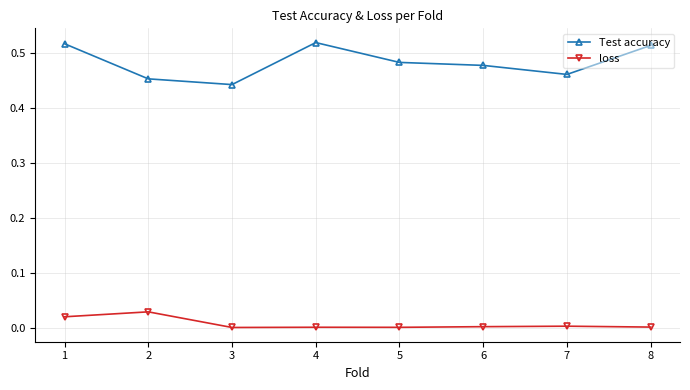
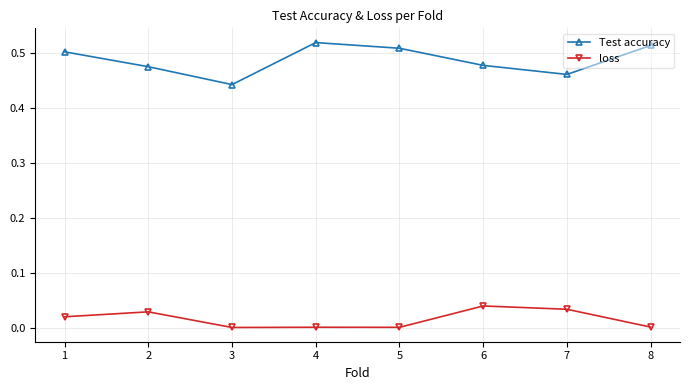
Test accuracy, 1: 0.52 -> 0.50
Test accuracy, 2: 0.45 -> 0.48
Test accuracy, 5: 0.48 -> 0.51
loss, 6: 0.00 -> 0.04
loss, 7: 0.00 -> 0.03
